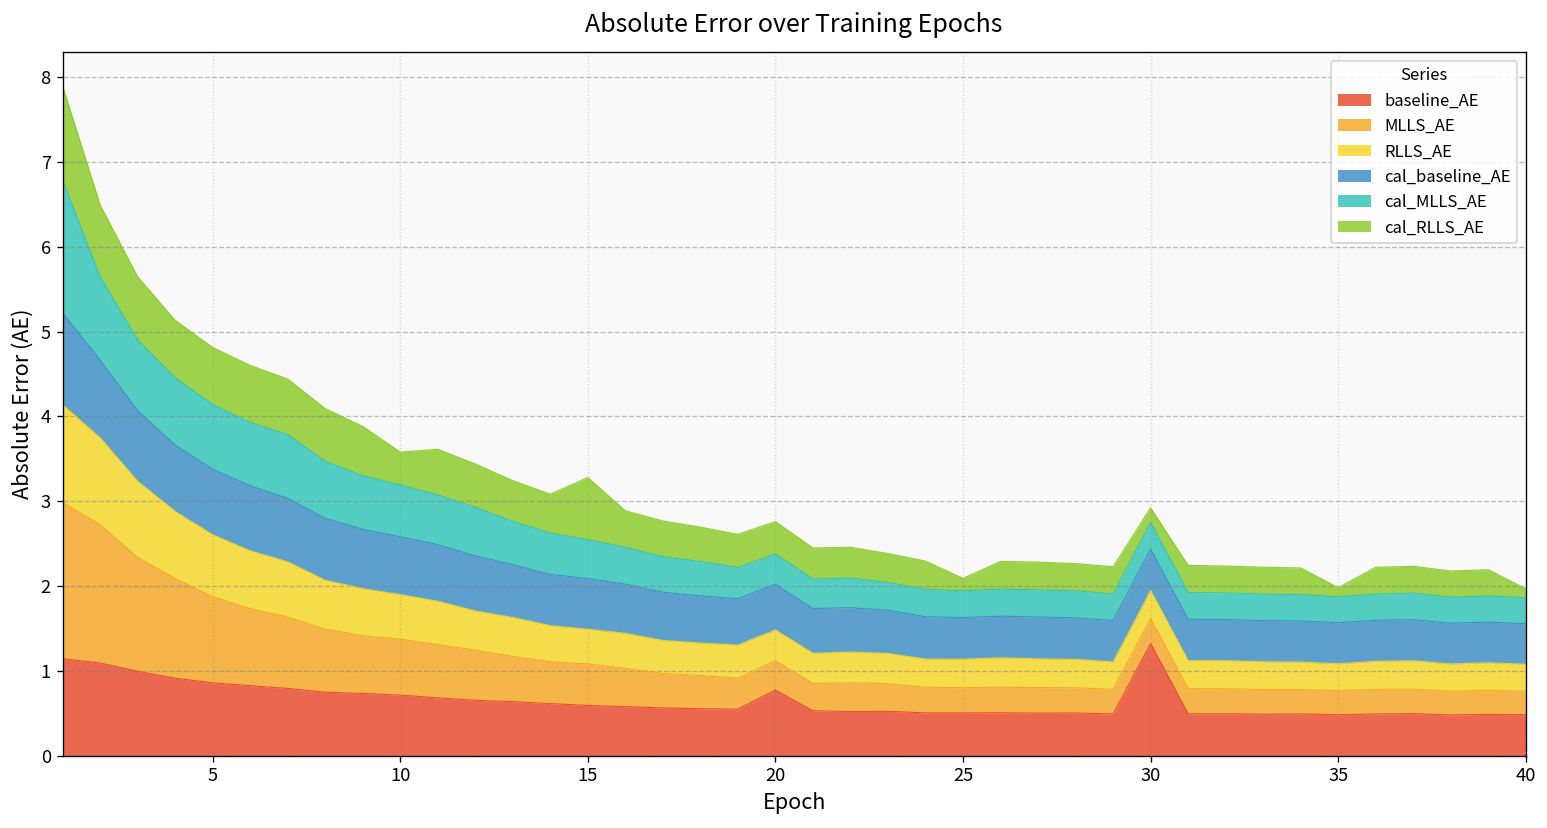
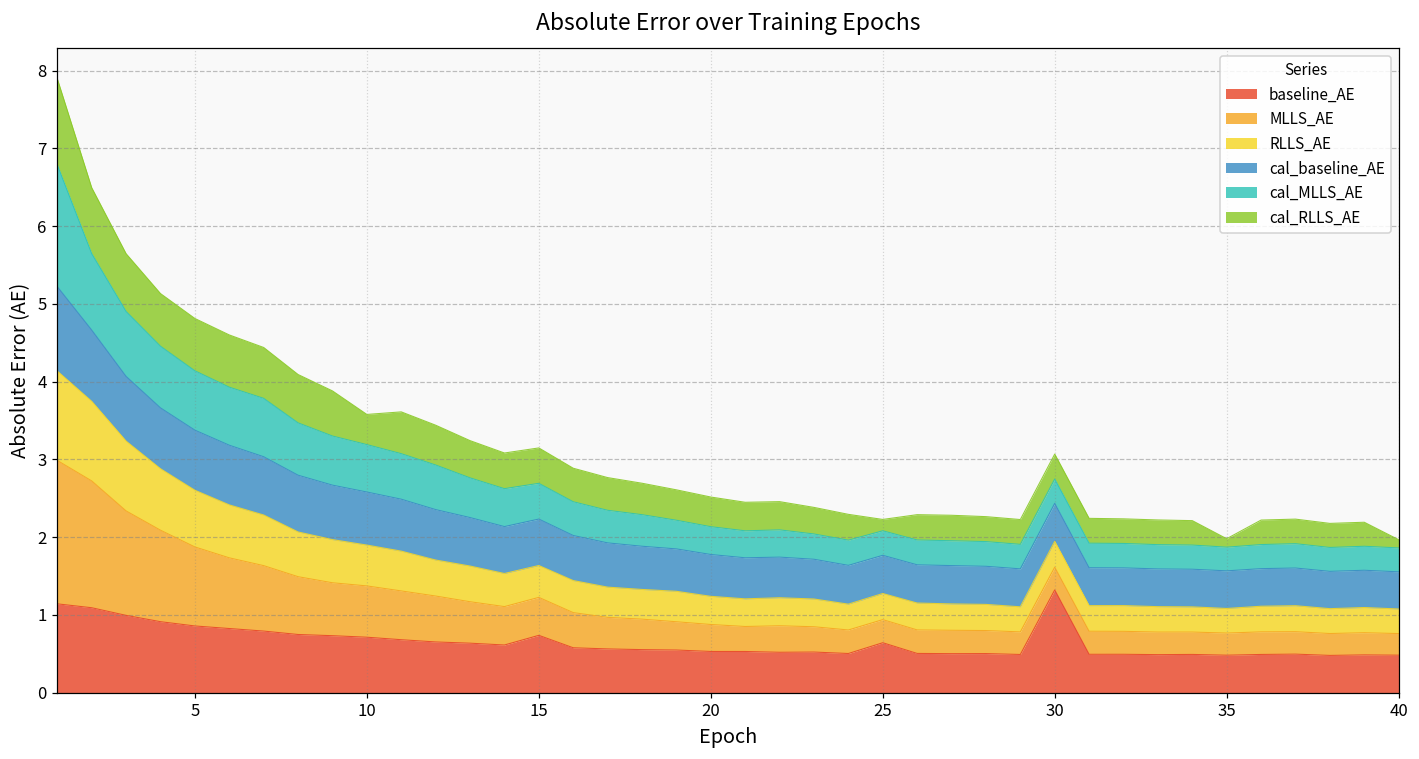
baseline_AE, 15: 0.6 -> 0.7
cal_RLLS_AE, 15: 0.7 -> 0.5
baseline_AE, 20: 0.8 -> 0.5
baseline_AE, 25: 0.5 -> 0.6
cal_RLLS_AE, 30: 0.2 -> 0.3
